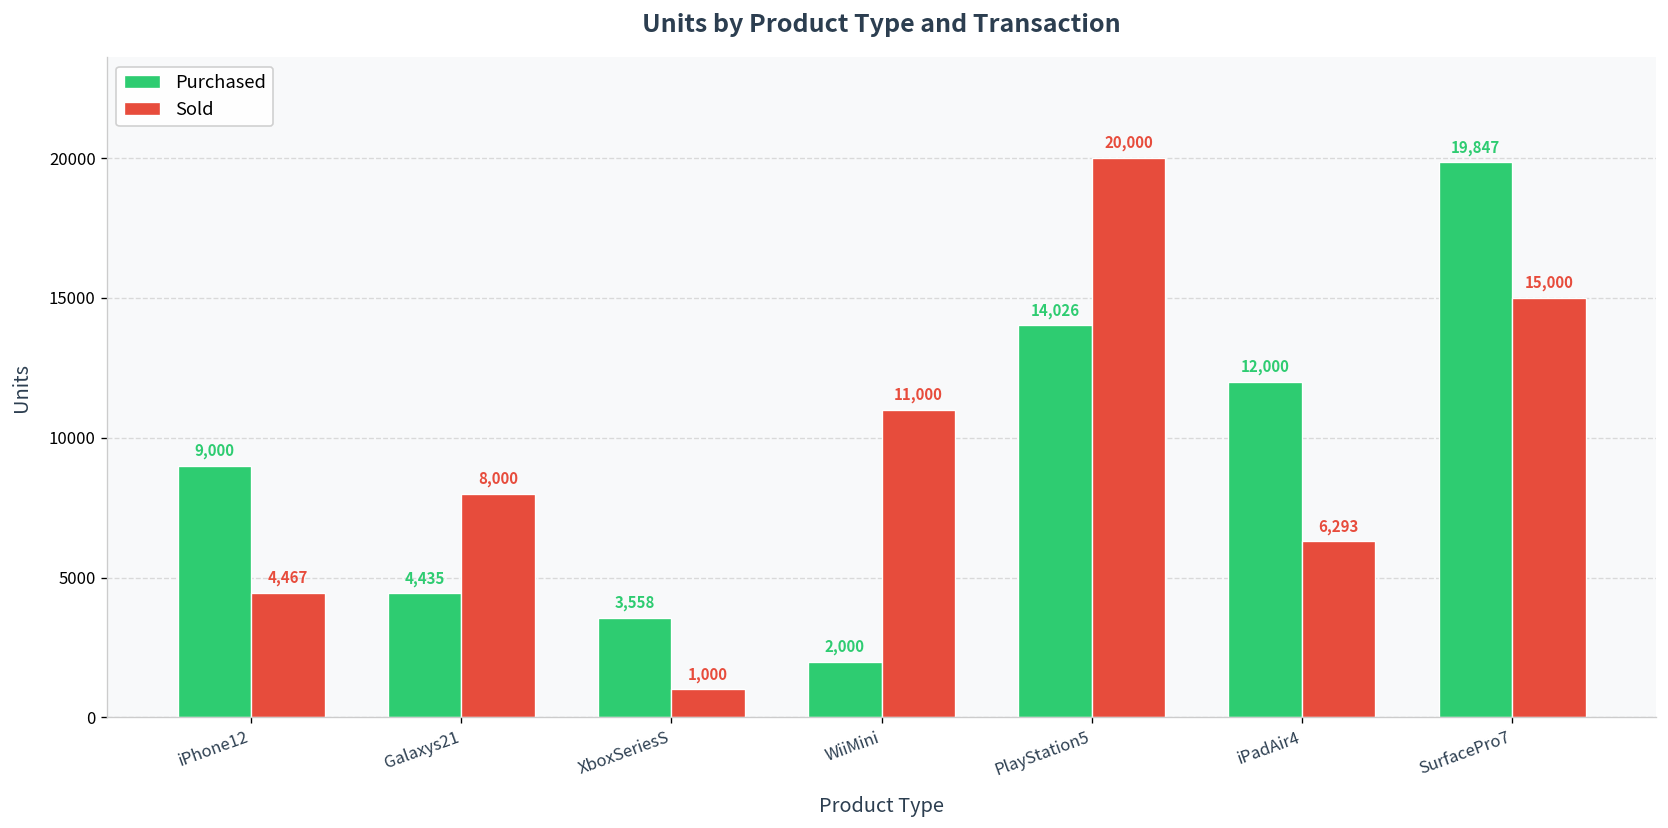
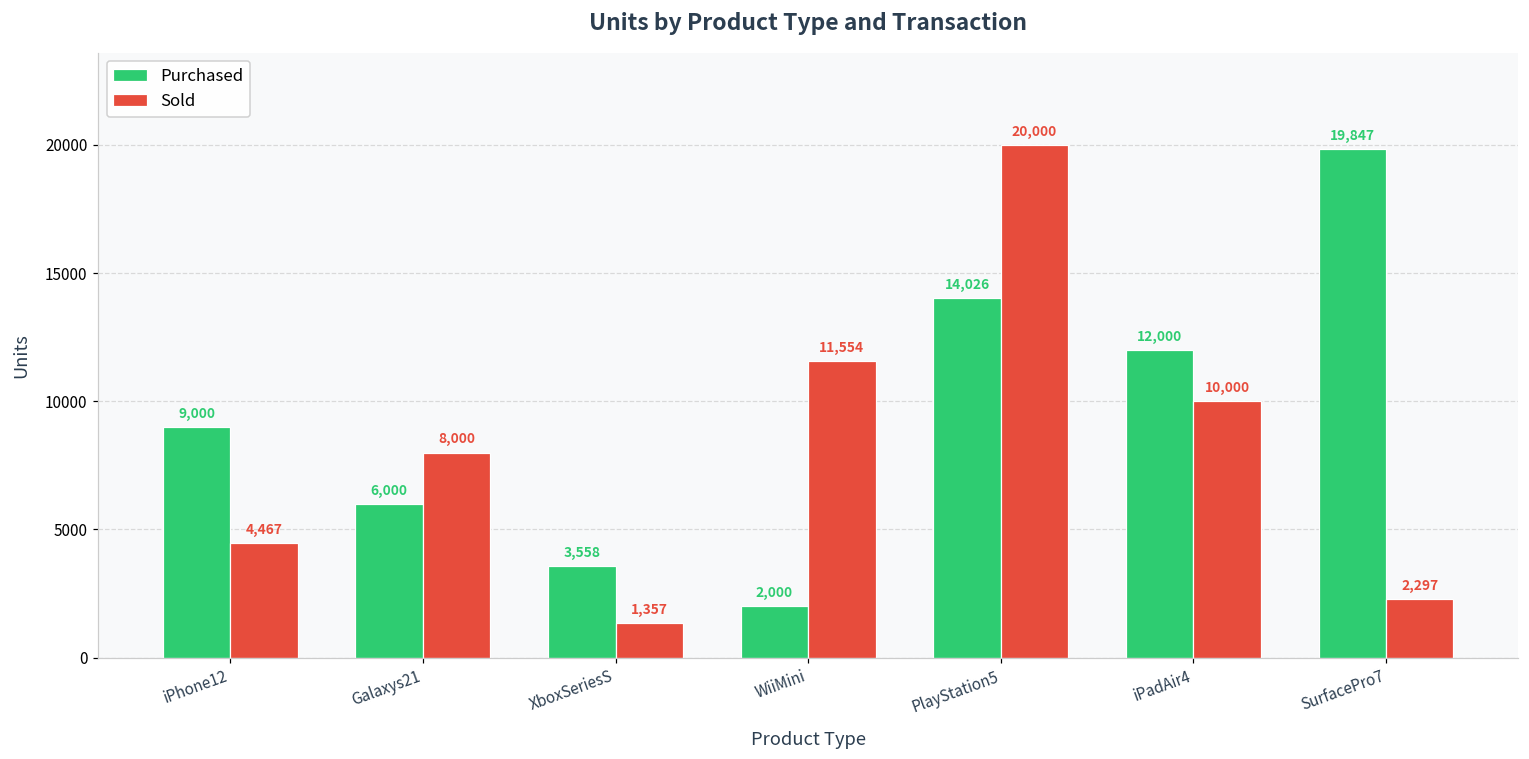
Purchased, Galaxys21: 4,435 -> 6,000
Sold, XboxSeriesS: 1,000 -> 1,357
Sold, WiiMini: 11,000 -> 11,554
Sold, iPadAir4: 6,293 -> 10,000
Sold, SurfacePro7: 15,000 -> 2,297
